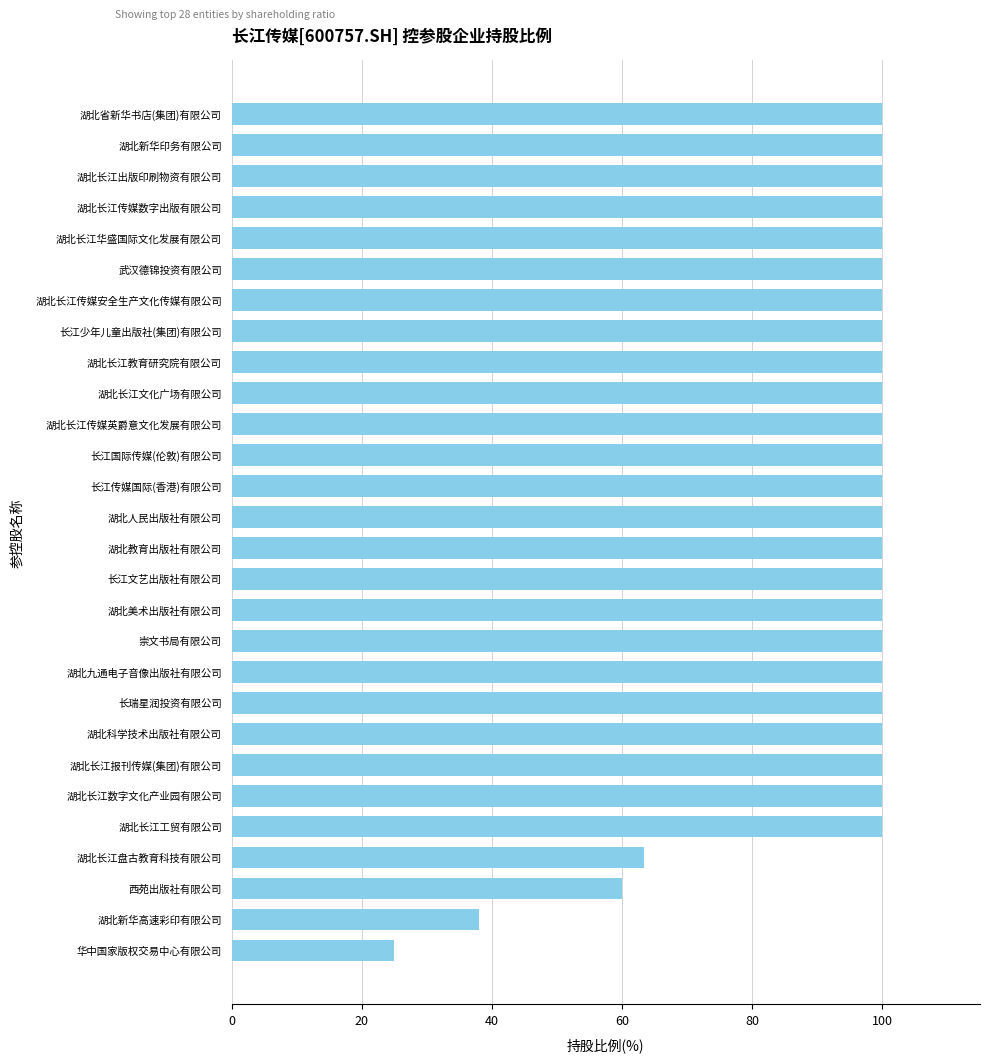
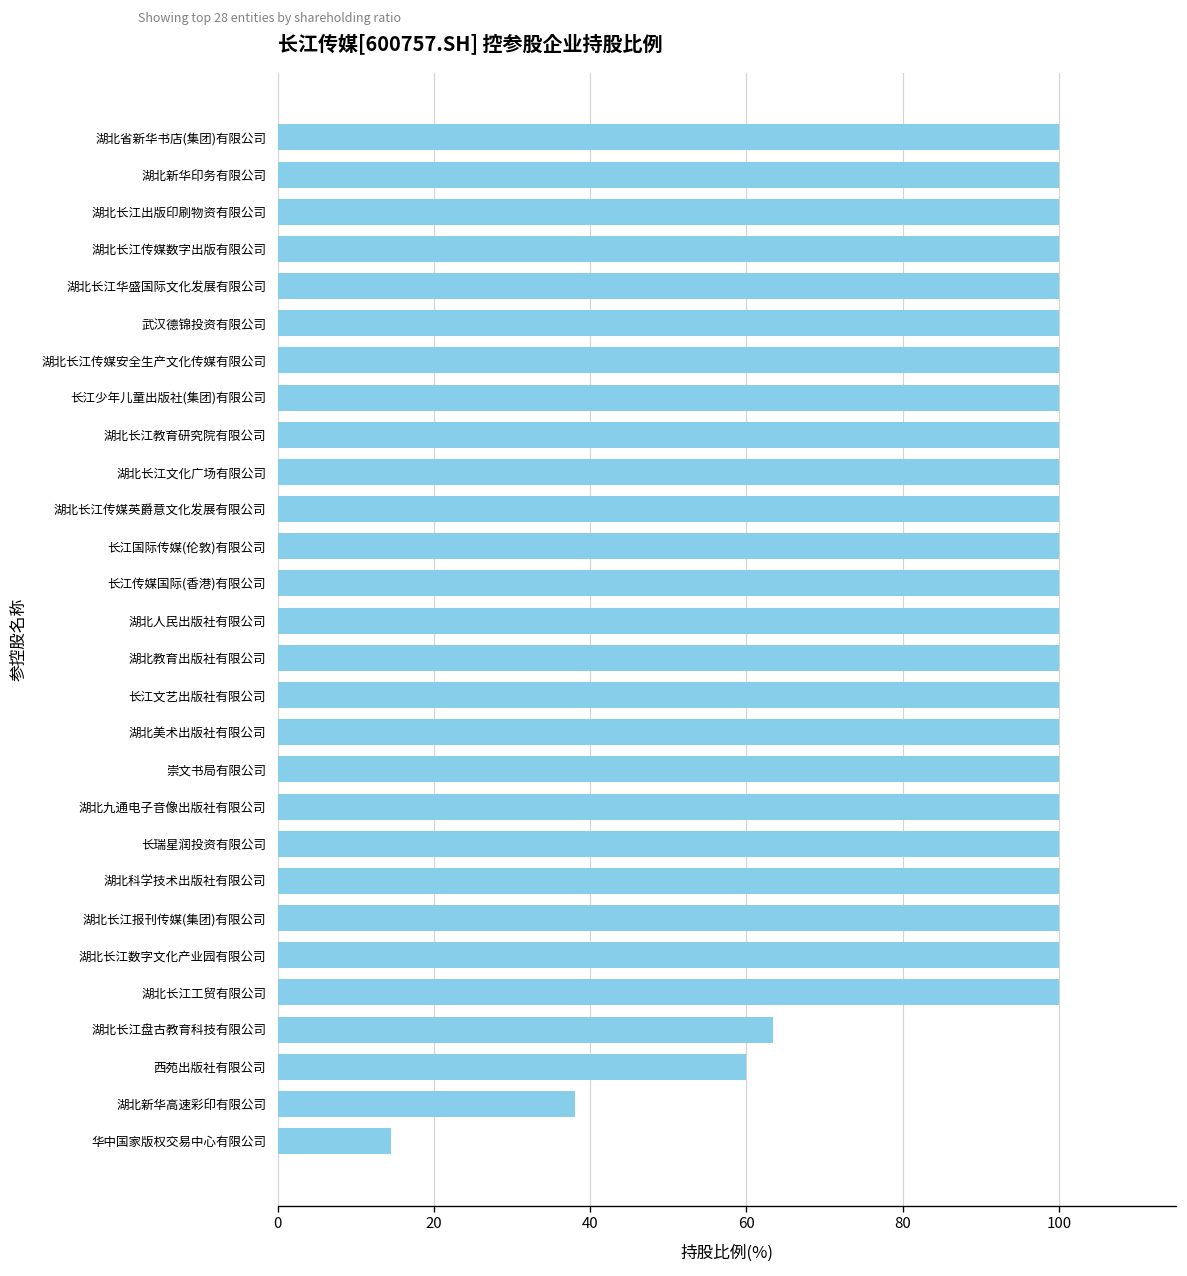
华中国家版权交易中心有限公司: 25 -> 15
